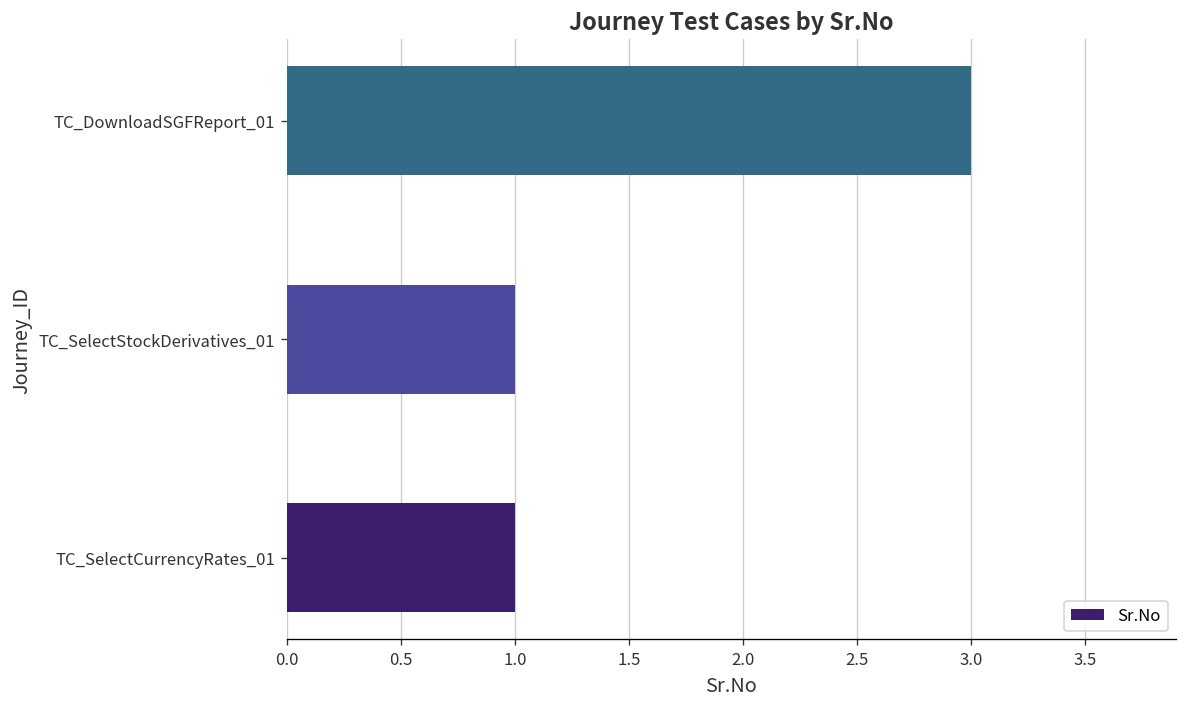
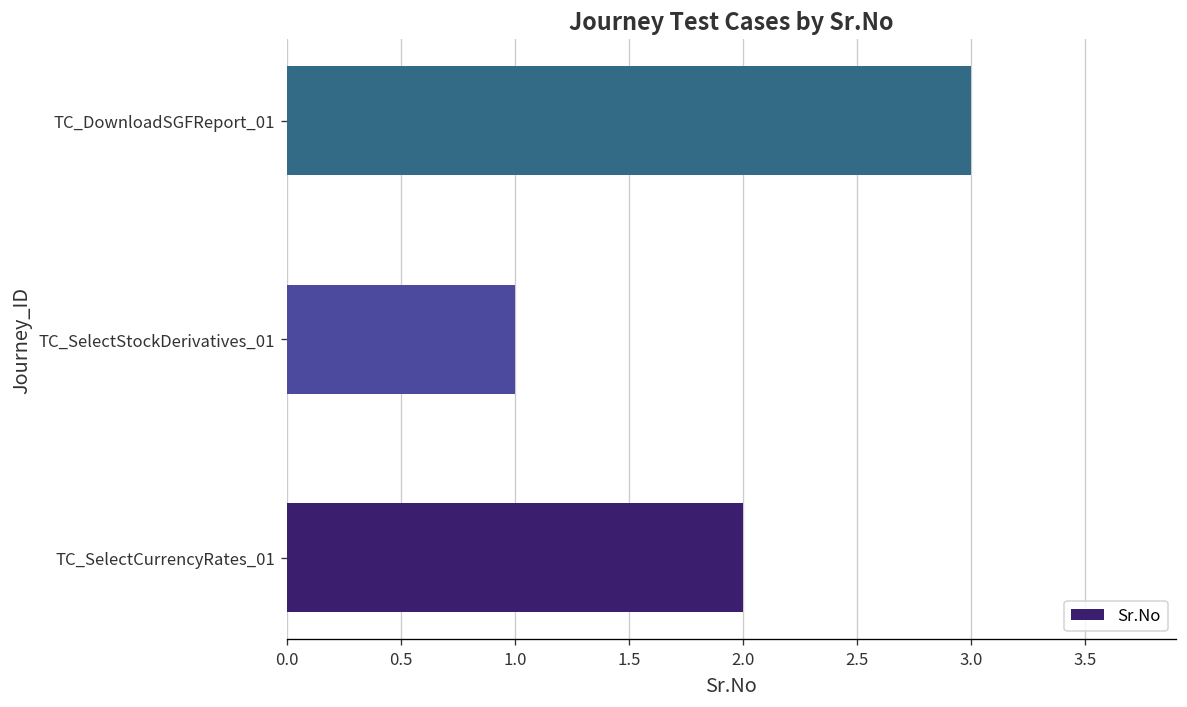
TC_SelectCurrencyRates_01: 1 -> 2
